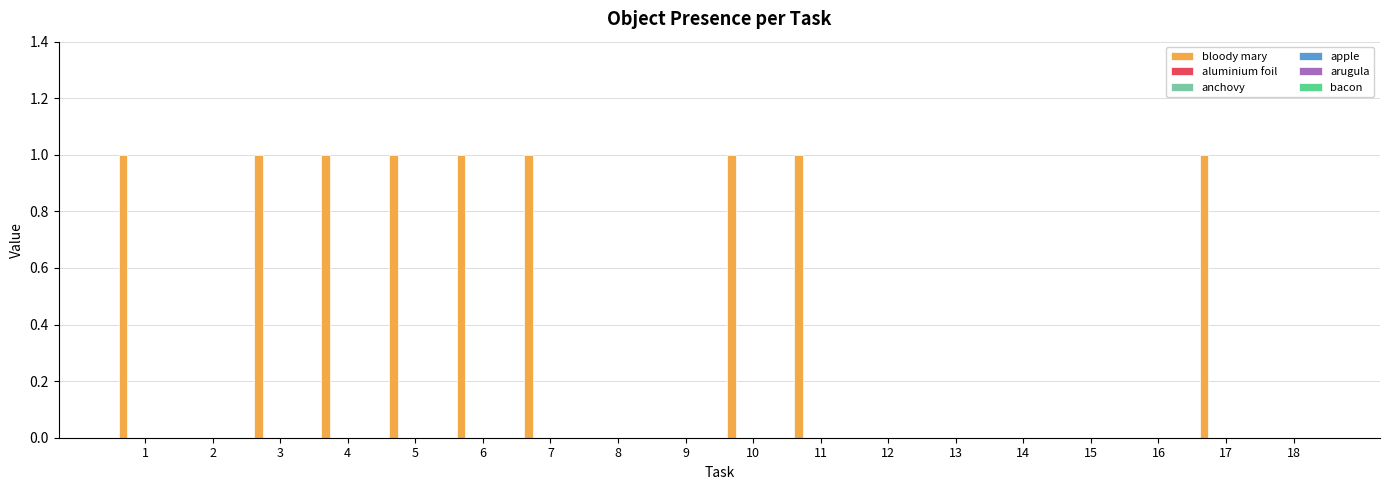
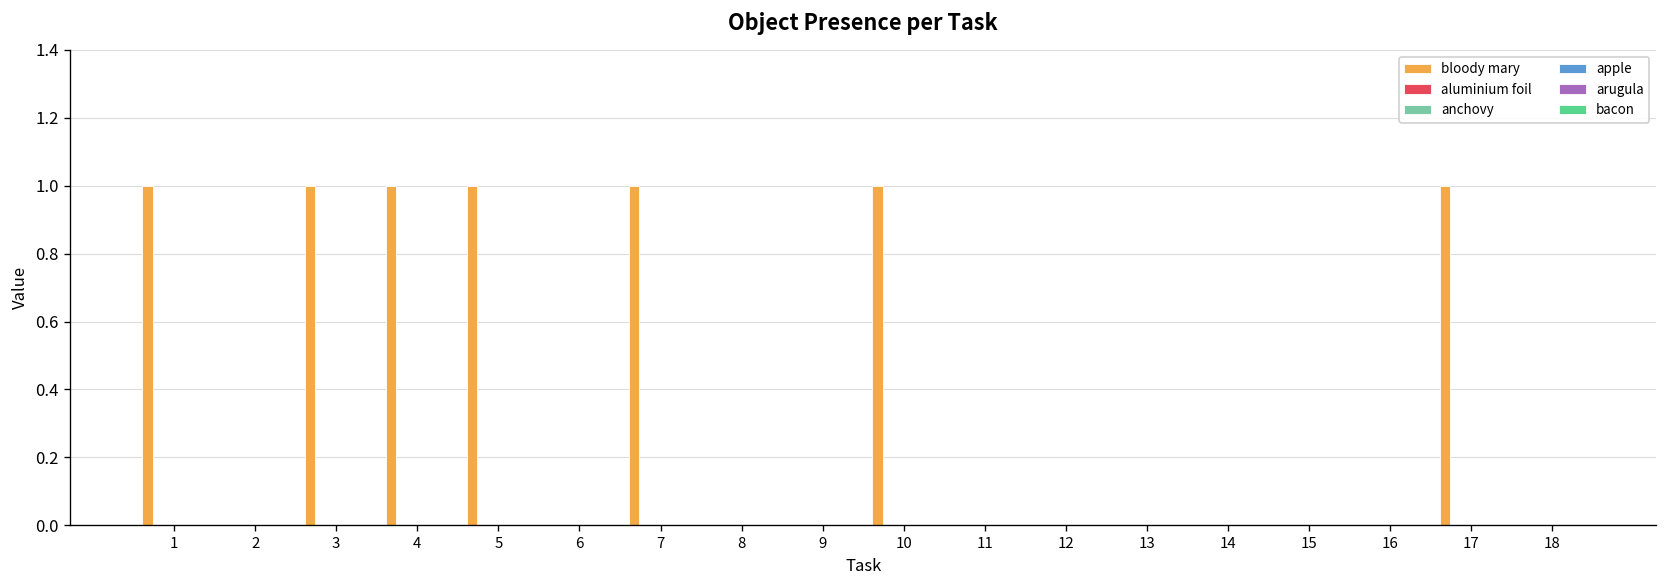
bloody mary, 6: 1 -> 0
bloody mary, 11: 1 -> 0
